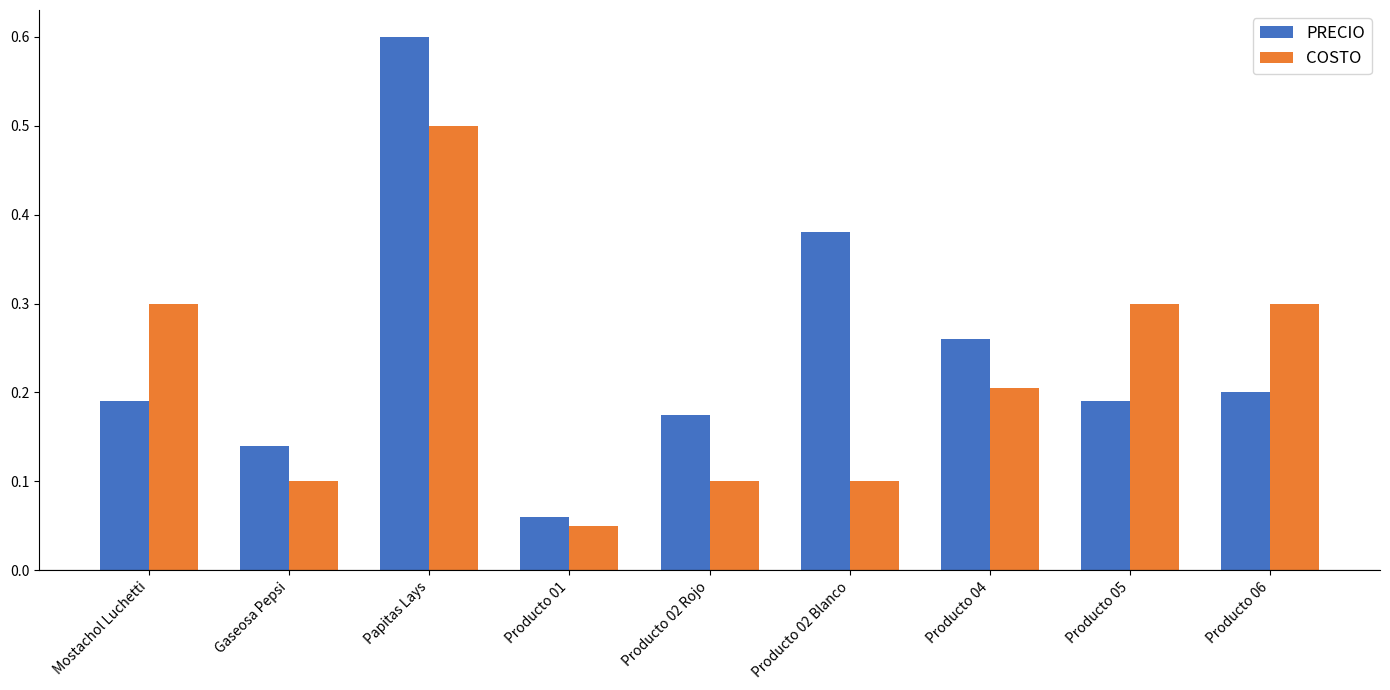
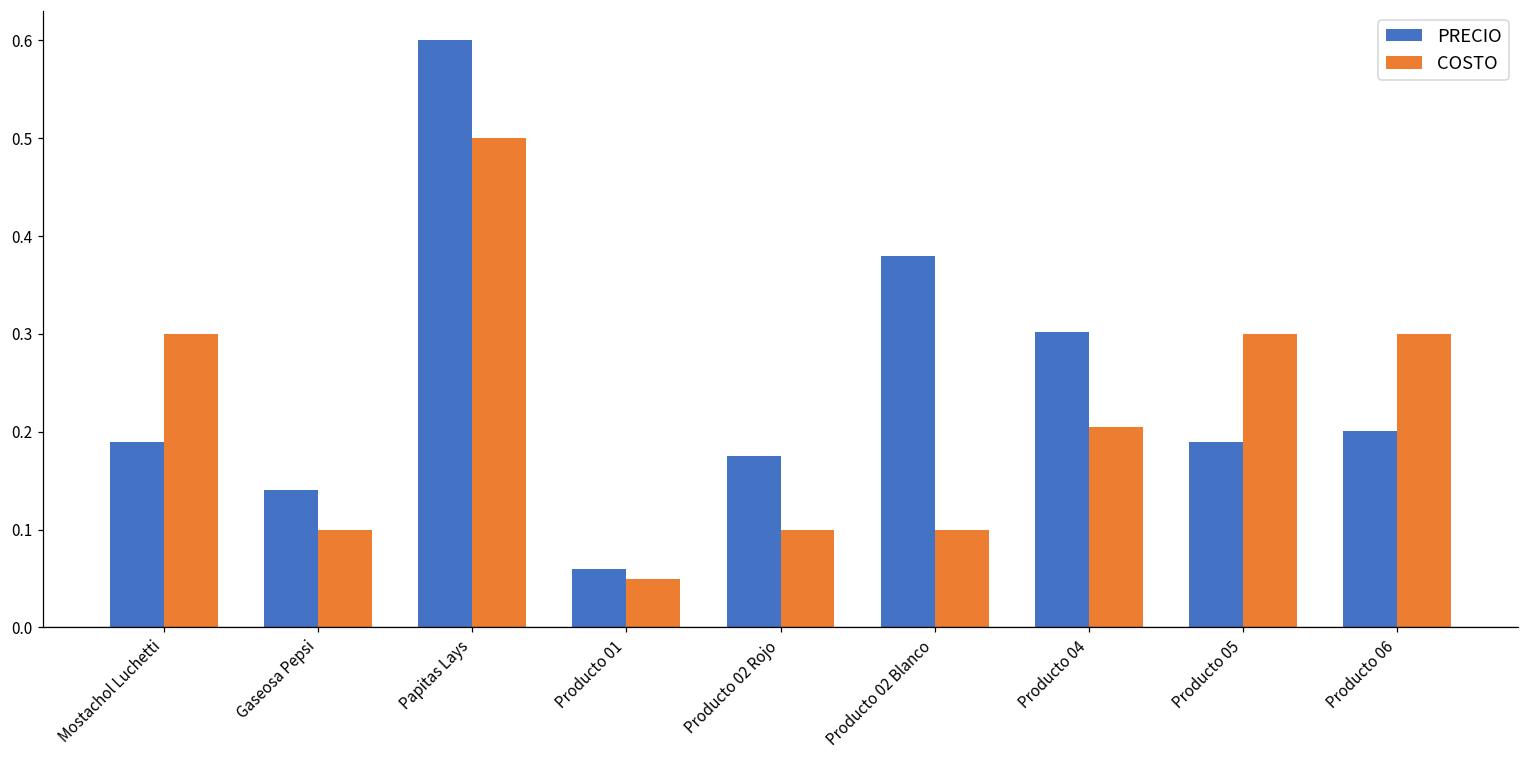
PRECIO, Producto 04: 0.26 -> 0.30
